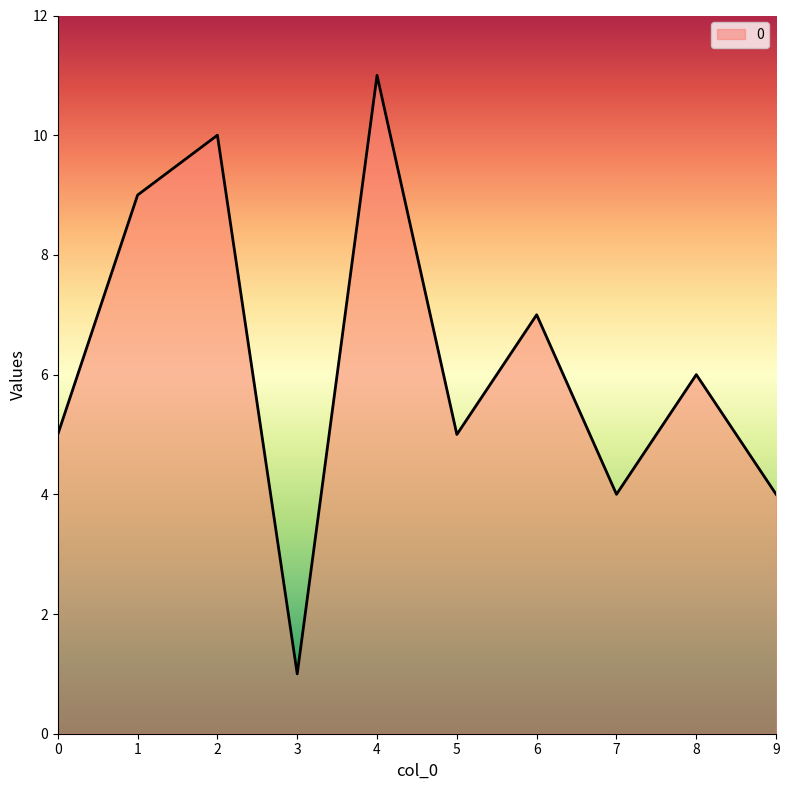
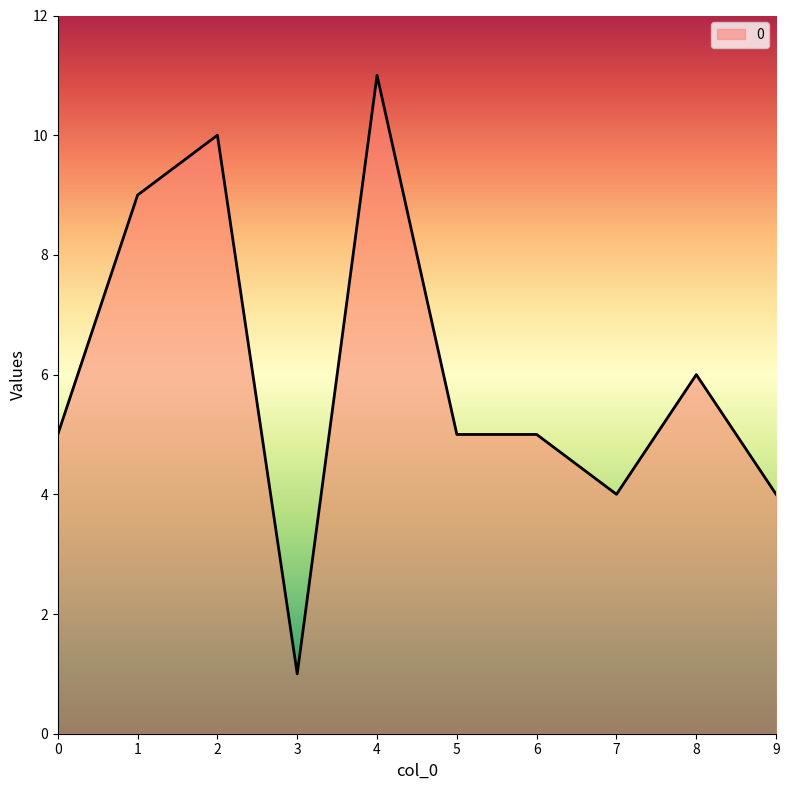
6: 7 -> 5
